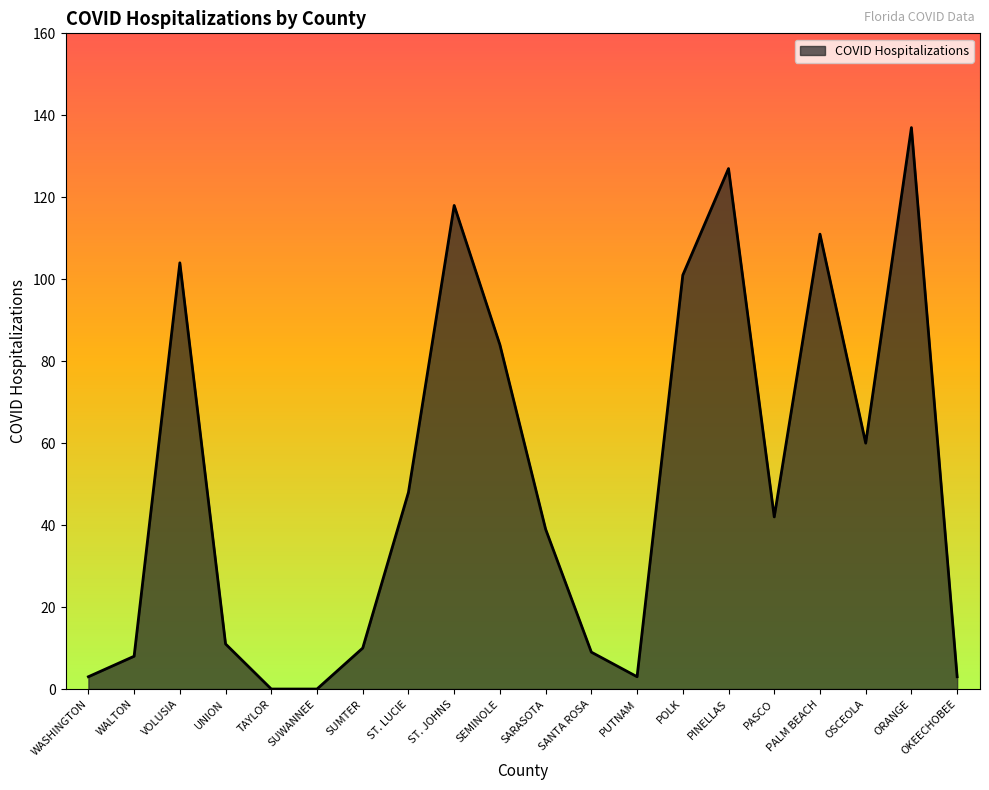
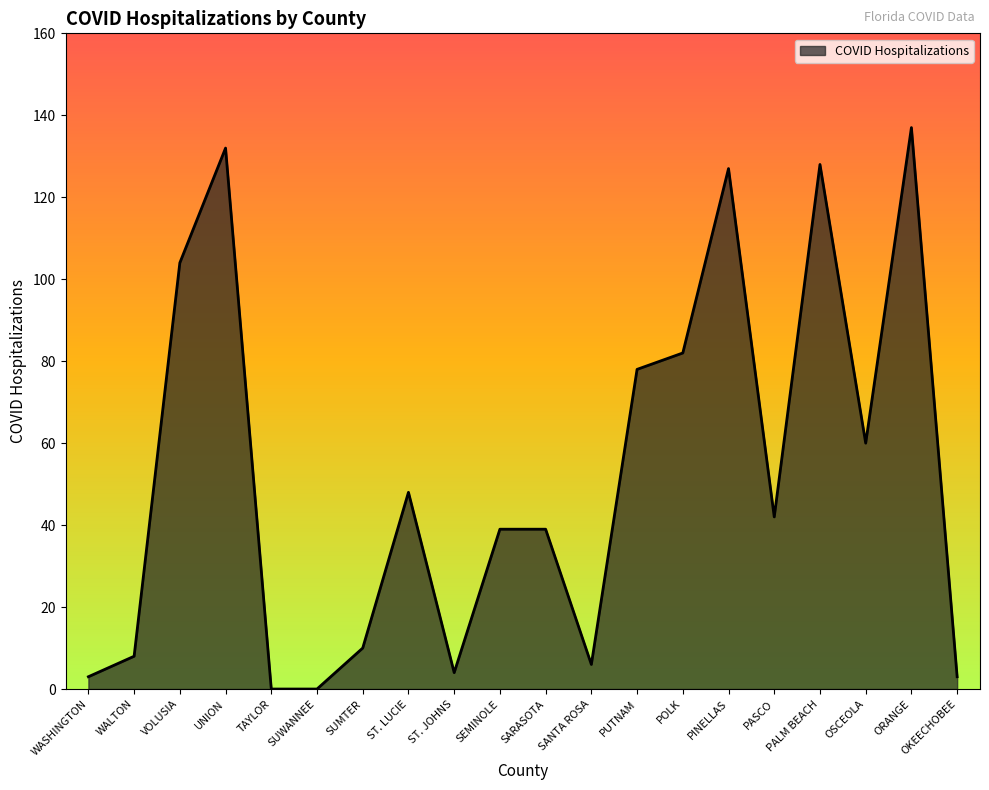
UNION: 11 -> 132
ST. JOHNS: 118 -> 4
SEMINOLE: 84 -> 39
SANTA ROSA: 9 -> 6
PUTNAM: 3 -> 78
POLK: 101 -> 82
PALM BEACH: 111 -> 128
